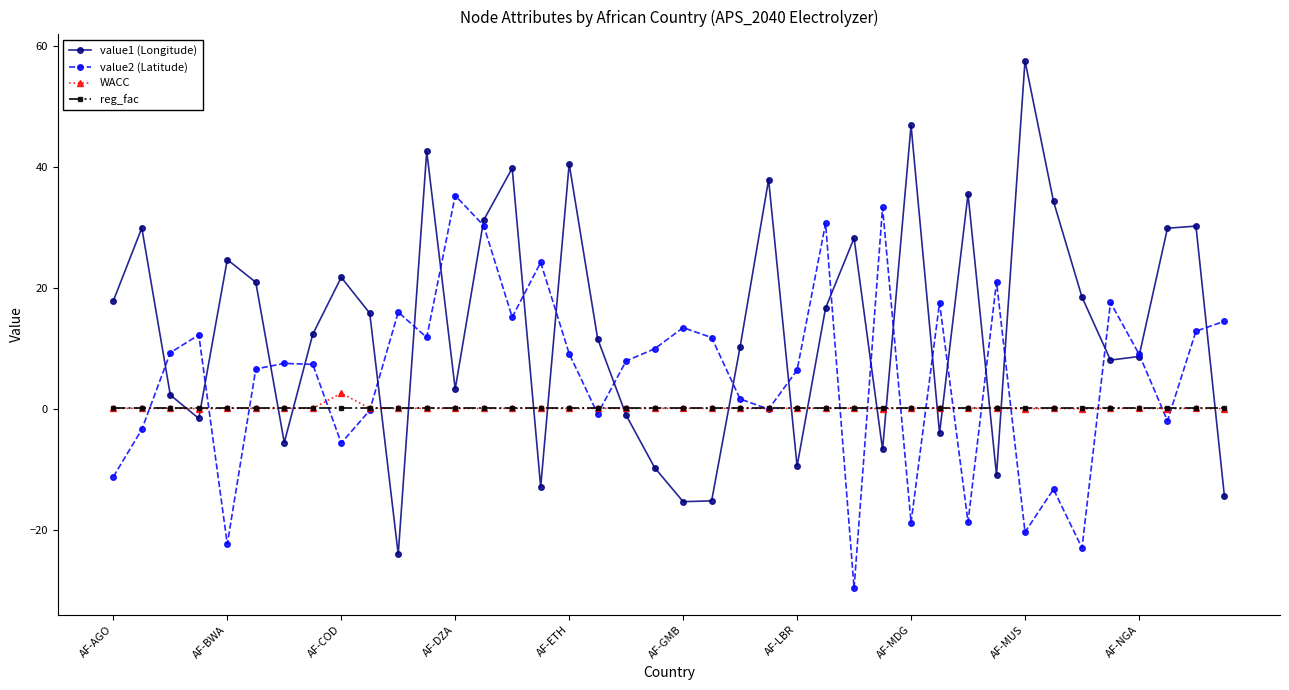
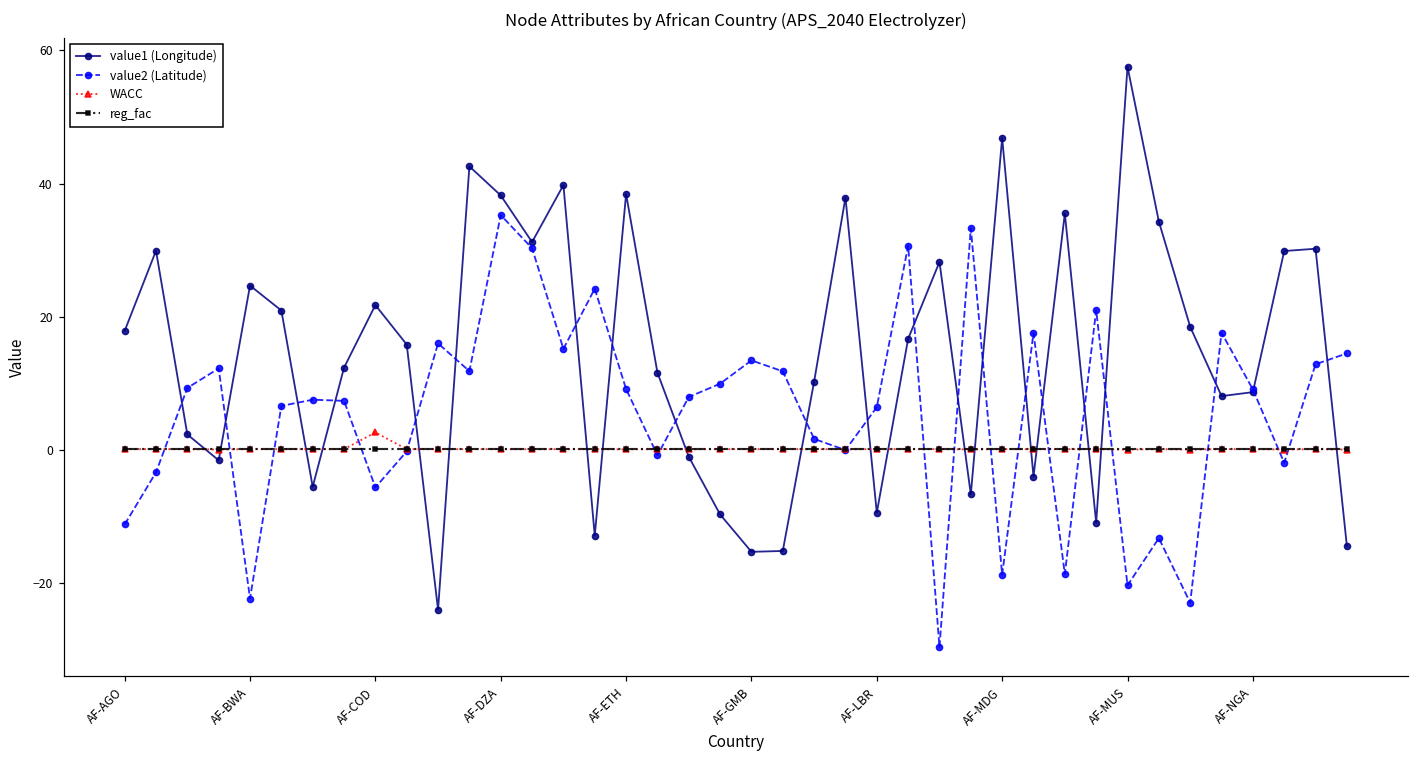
value1 (Longitude), AF-DZA: 3 -> 38
value1 (Longitude), AF-ETH: 40 -> 38
